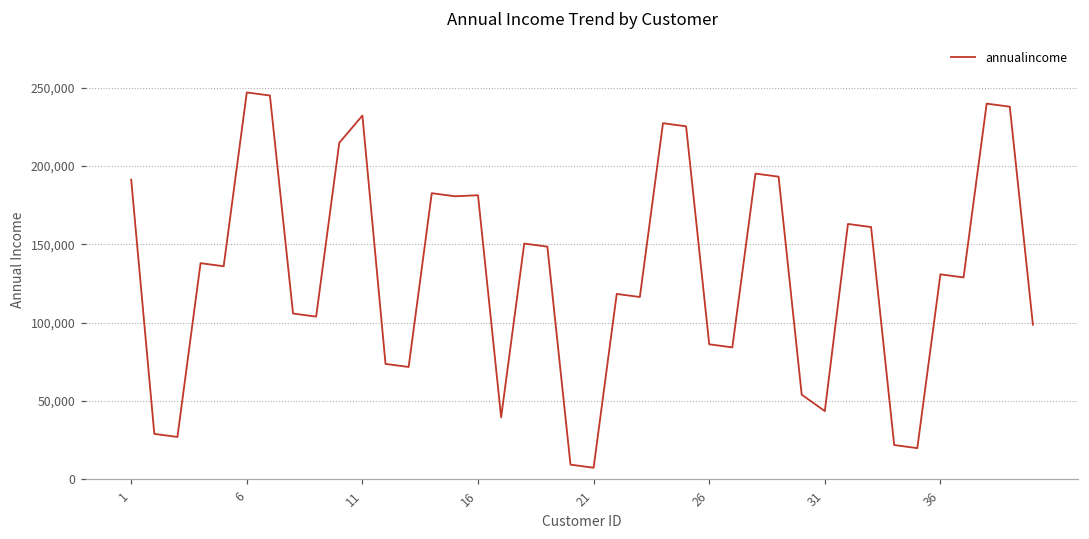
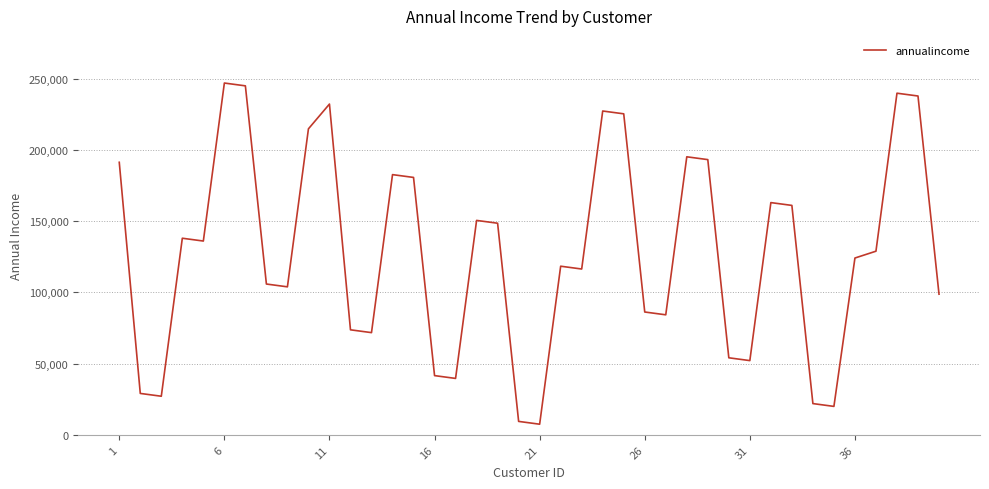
16: 181,000 -> 42,000
31: 44,000 -> 52,000
36: 131,000 -> 124,000
